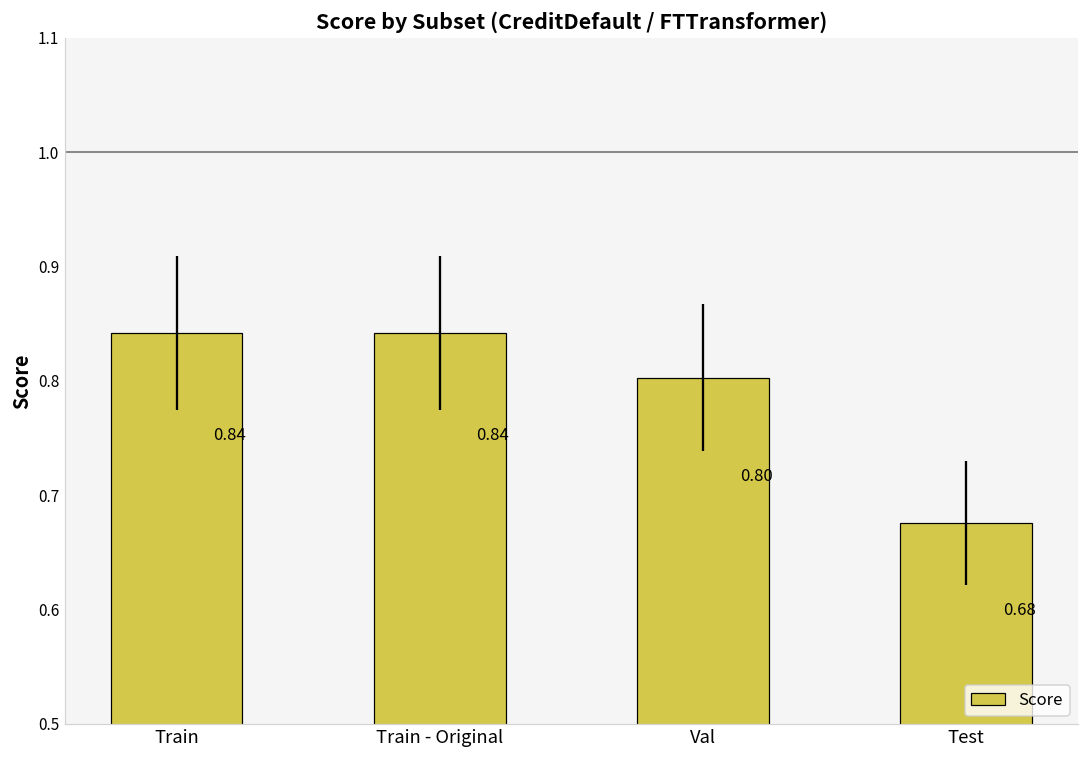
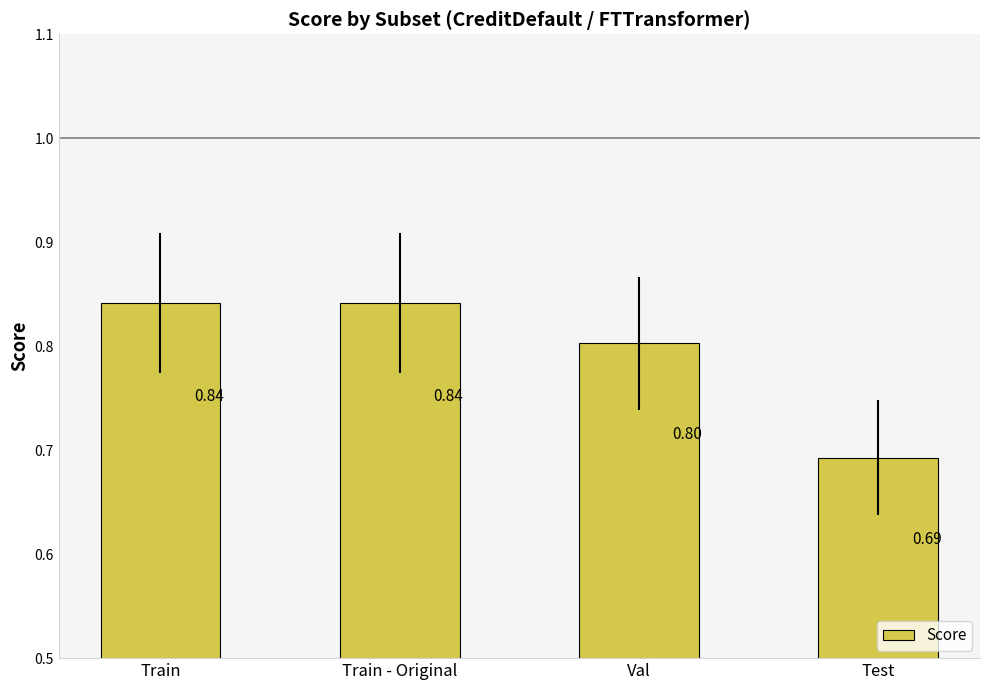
Test: 0.68 -> 0.69
